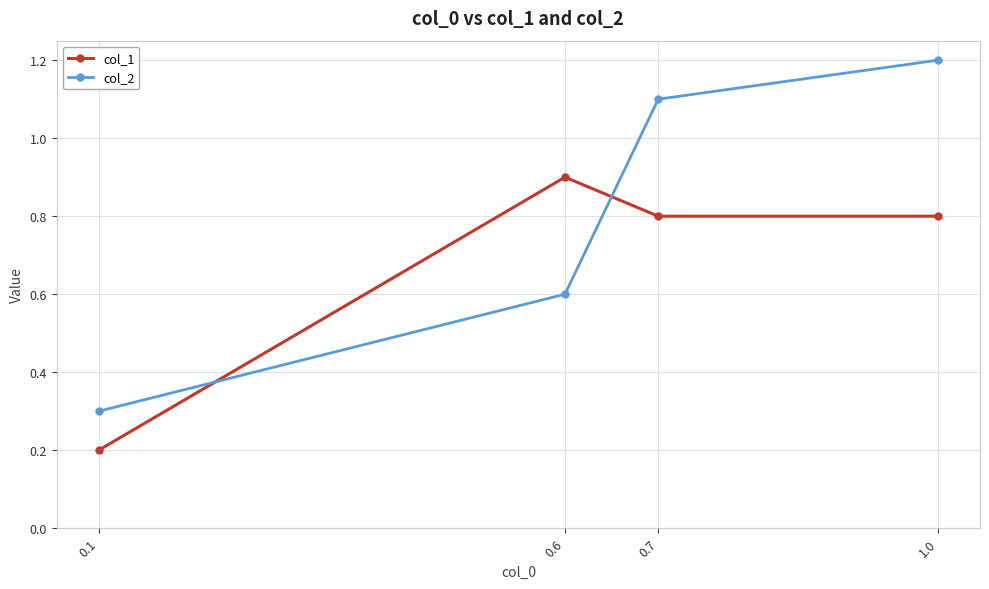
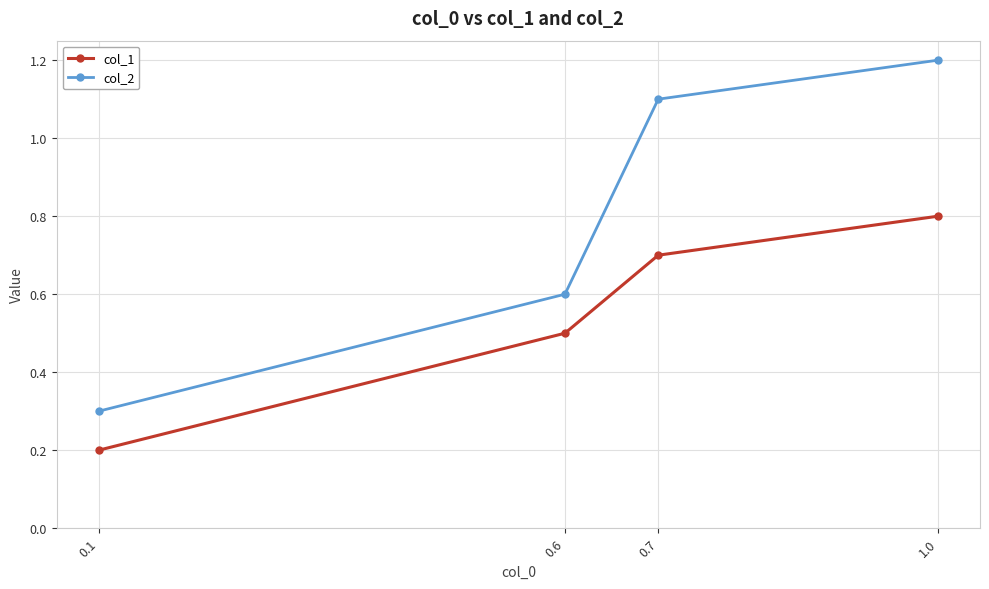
col_1, 0.6: 0.9 -> 0.5
col_1, 0.7: 0.8 -> 0.7
